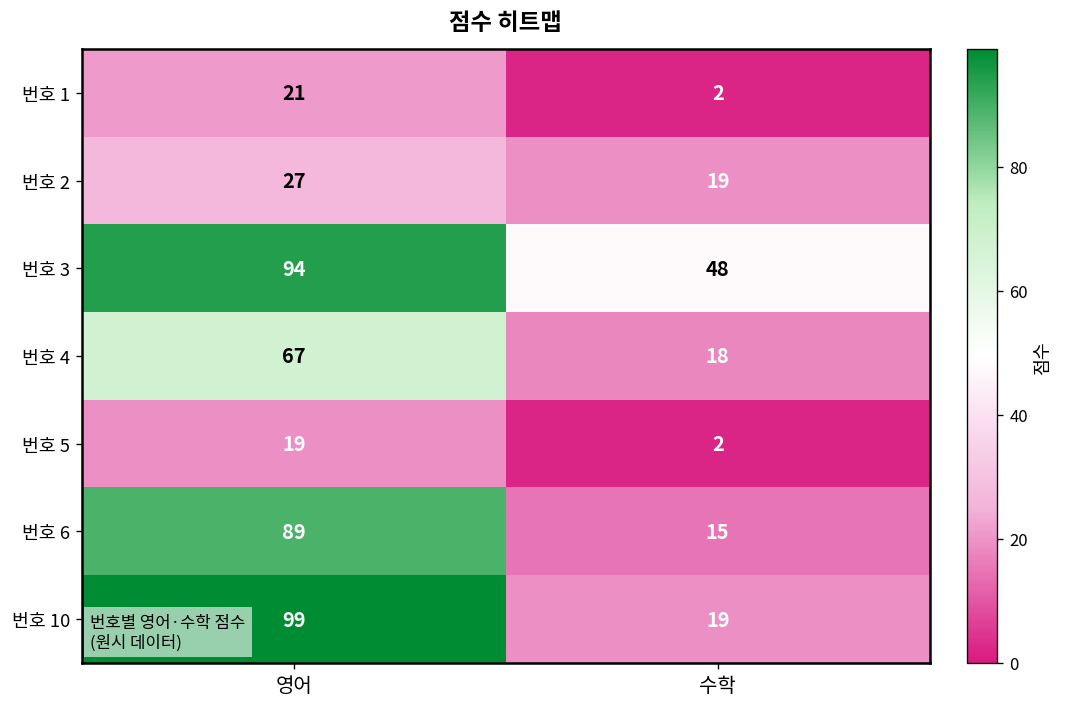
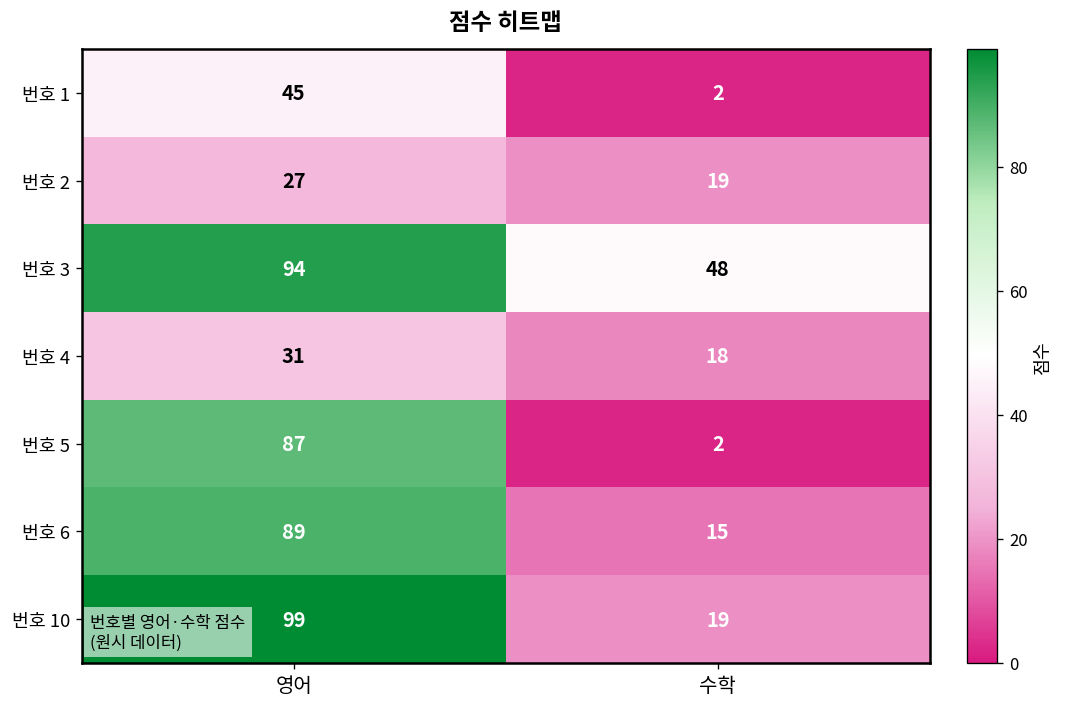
번호 1, 영어: 21 -> 45
번호 4, 영어: 67 -> 31
번호 5, 영어: 19 -> 87
